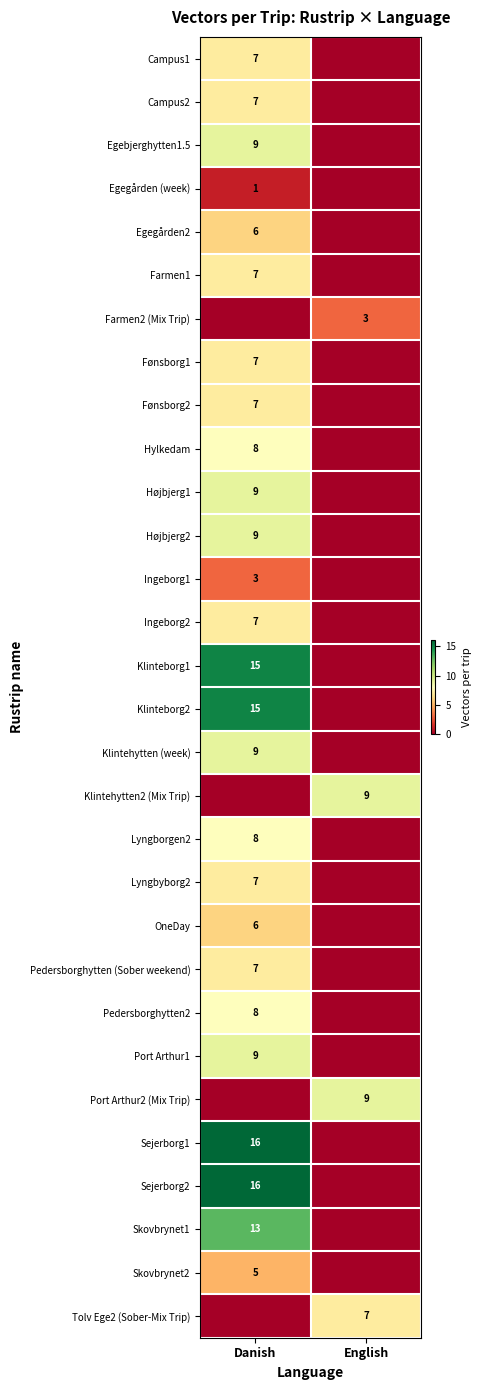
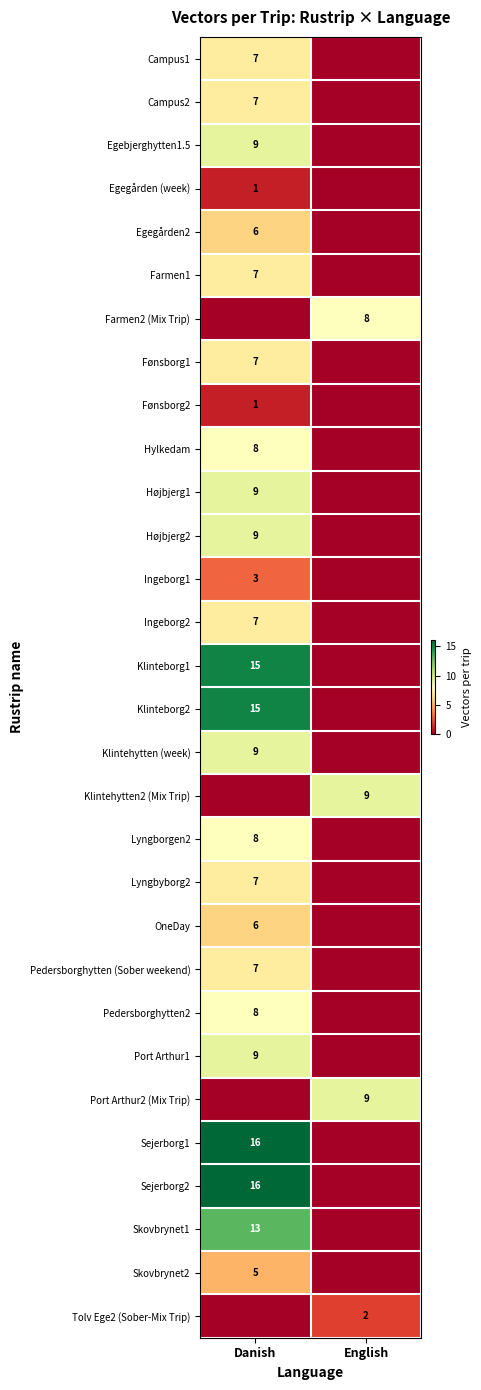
Farmen2 (Mix Trip), English: 3 -> 8
Fønsborg2, Danish: 7 -> 1
Tolv Ege2 (Sober-Mix Trip), English: 7 -> 2
